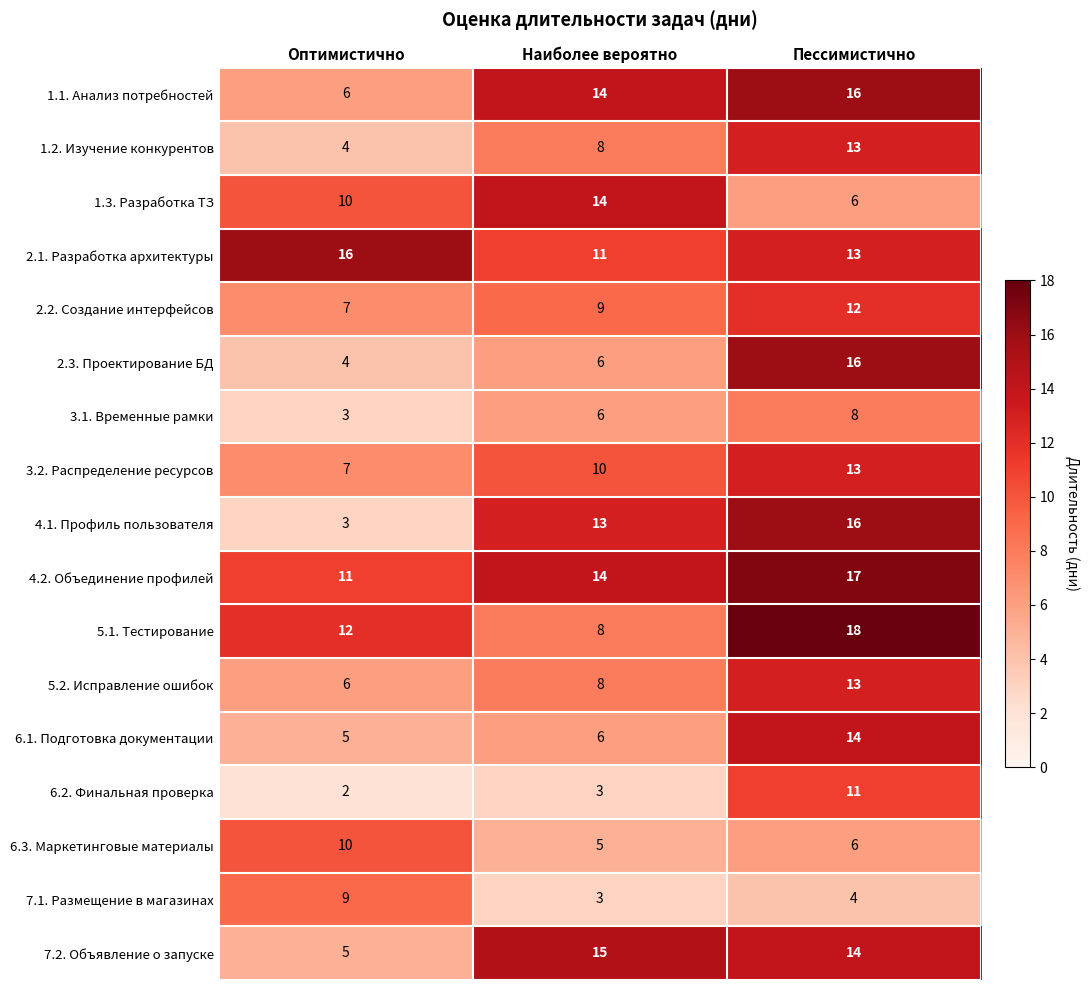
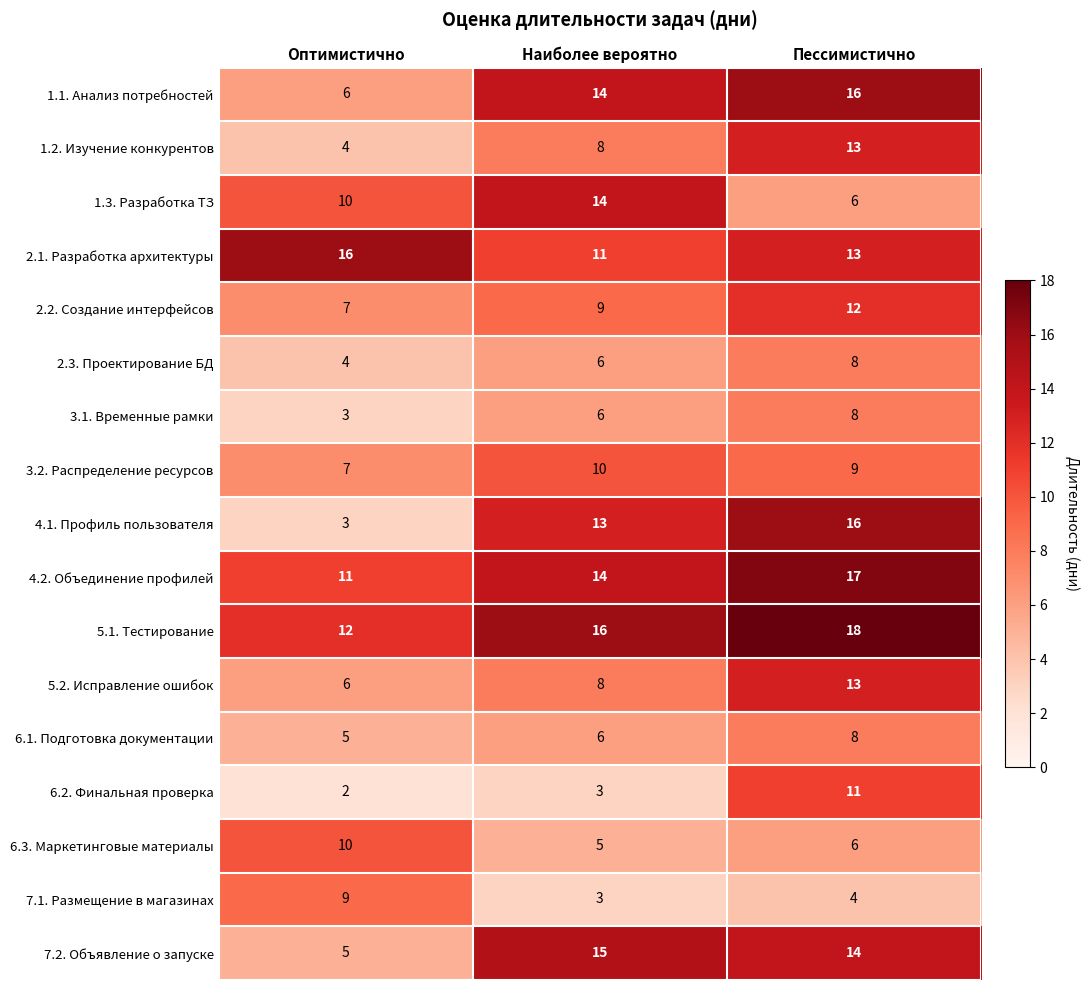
2.3. Проектирование БД, Пессимистично: 16 -> 8
3.2. Распределение ресурсов, Пессимистично: 13 -> 9
5.1. Тестирование, Наиболее вероятно: 8 -> 16
6.1. Подготовка документации, Пессимистично: 14 -> 8
